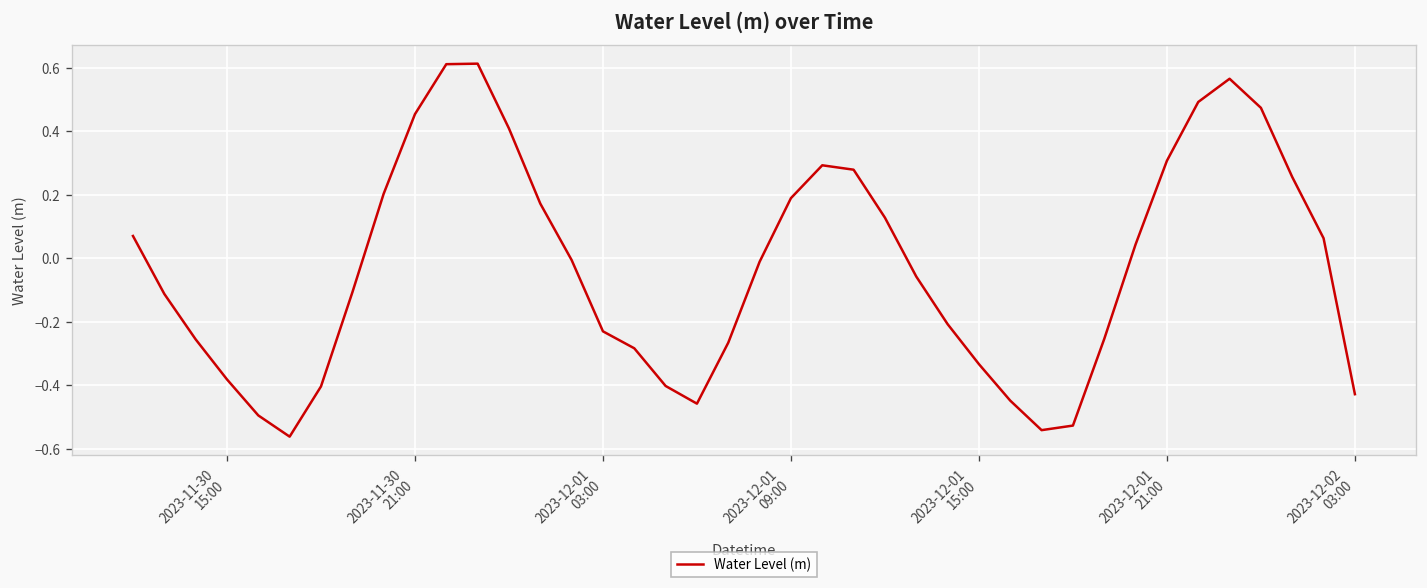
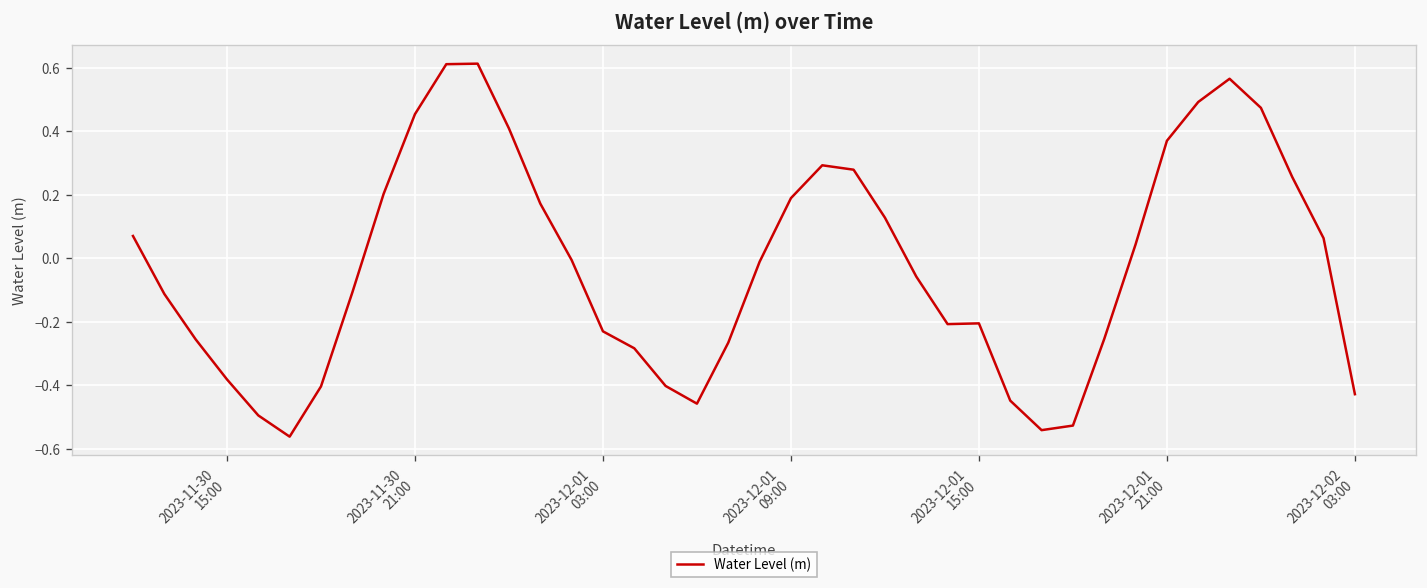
2023-12-01 15:00: -0.33 -> -0.21
2023-12-01 21:00: 0.31 -> 0.37
